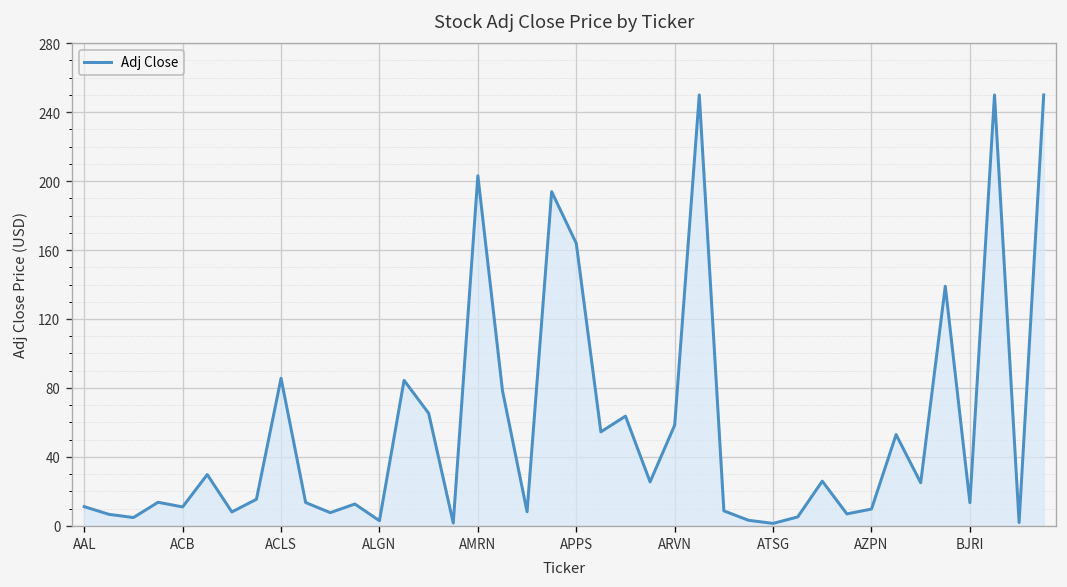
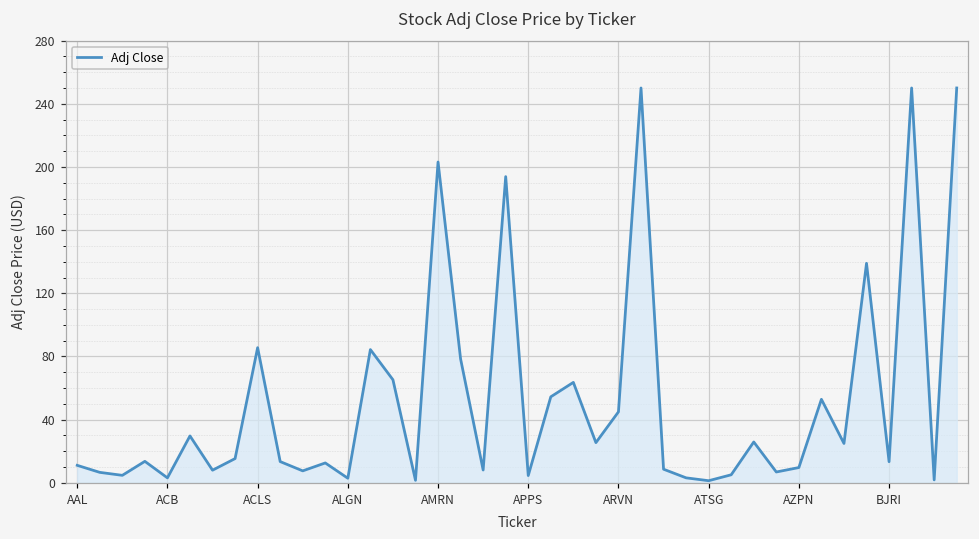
ACB: 11 -> 3
APPS: 164 -> 5
ARVN: 58 -> 45
